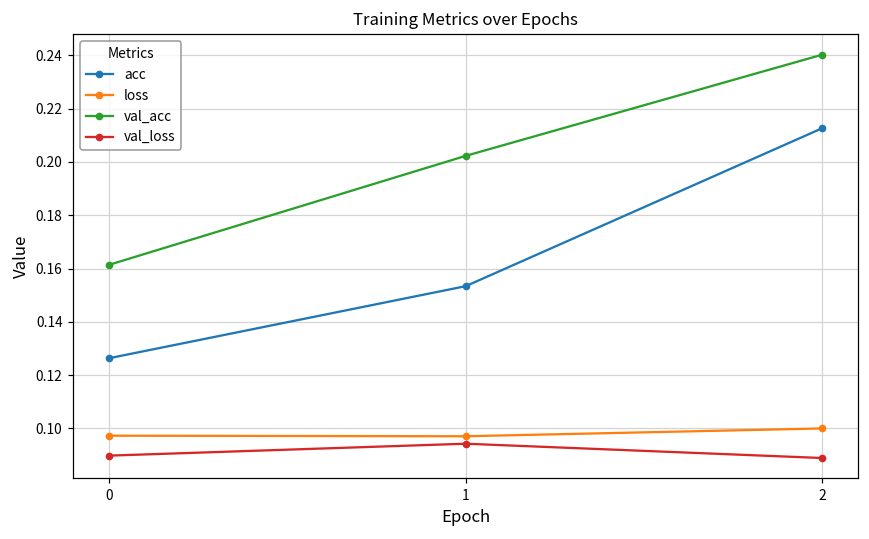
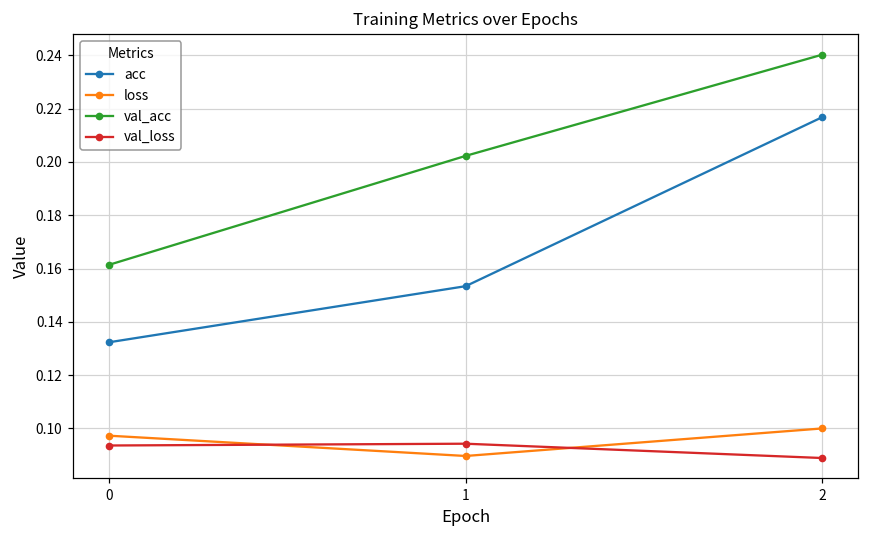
acc, 0: 0.126 -> 0.132
val_loss, 0: 0.090 -> 0.094
loss, 1: 0.097 -> 0.090
acc, 2: 0.213 -> 0.217
